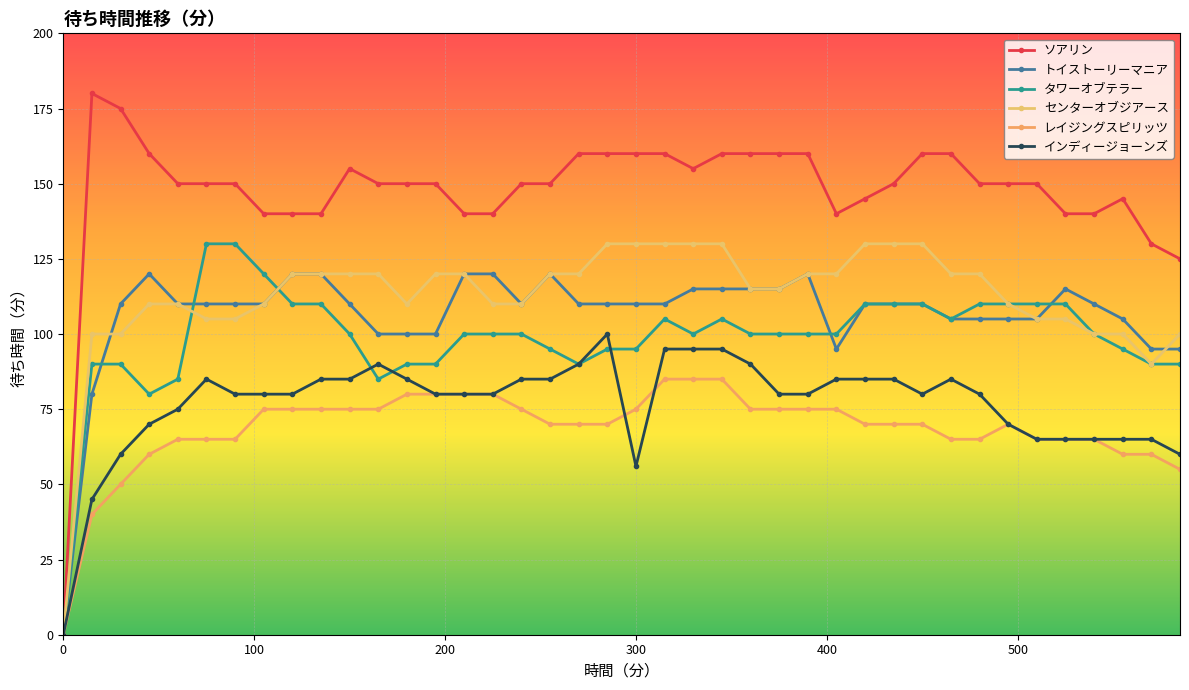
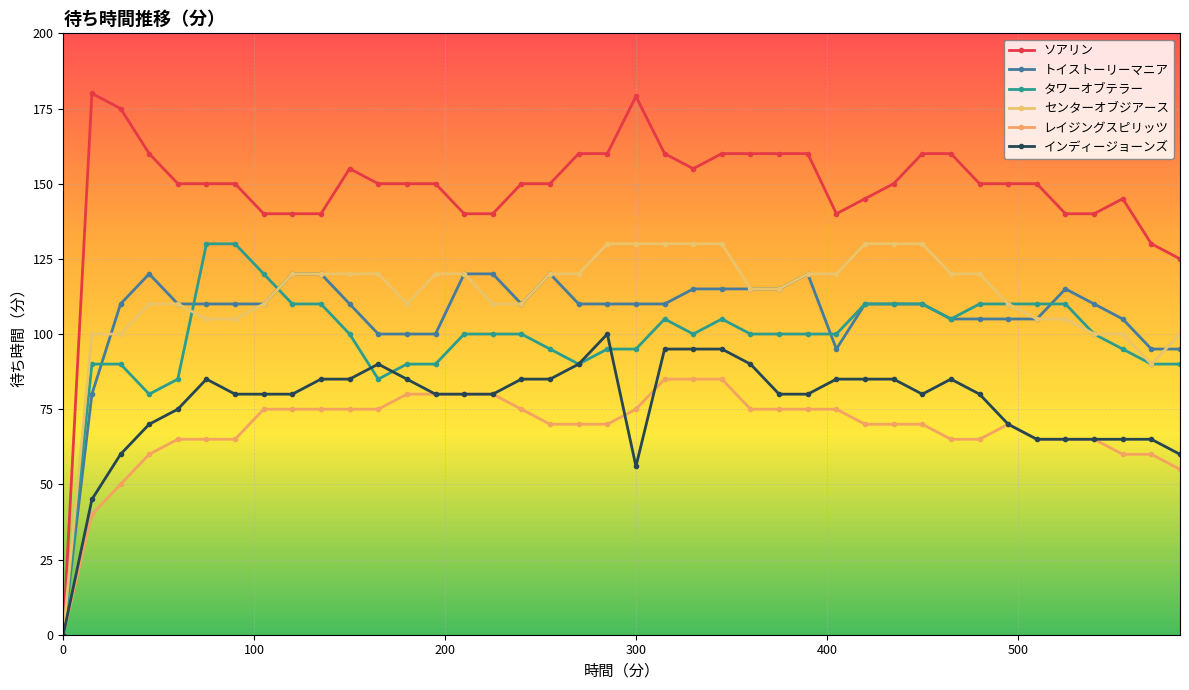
ソアリン, 300: 160 -> 179
